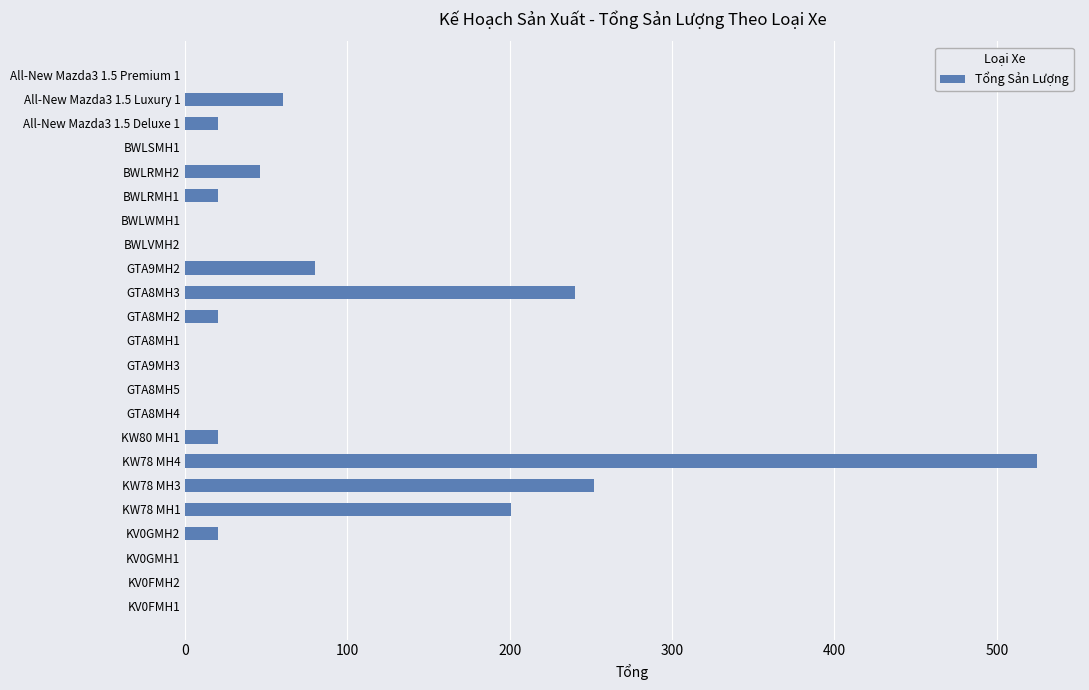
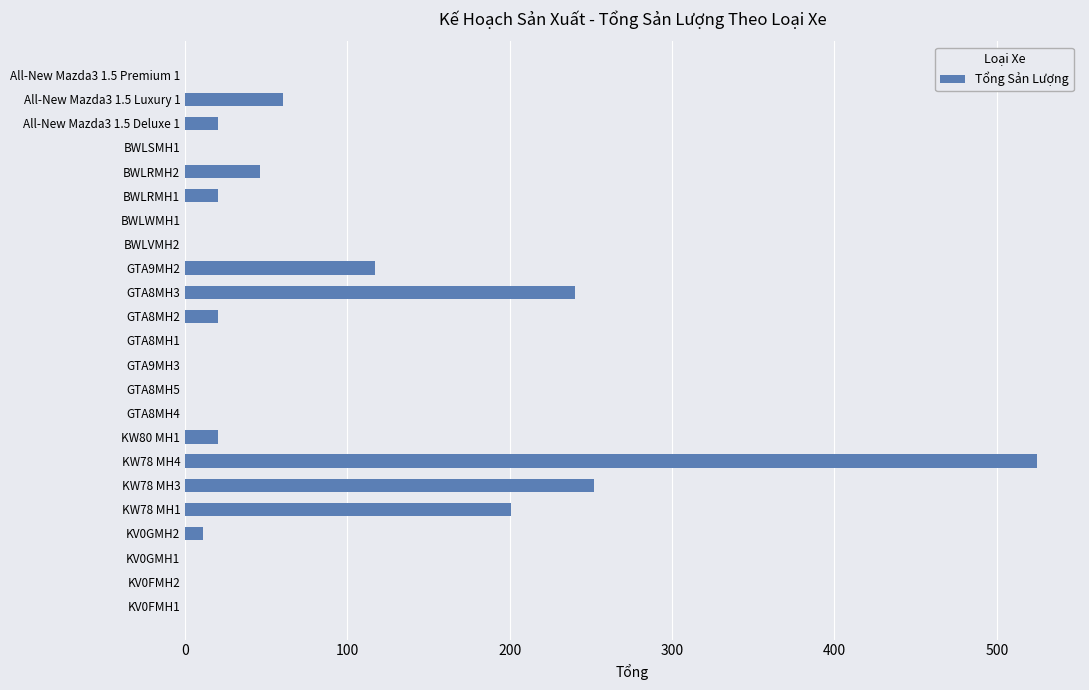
GTA9MH2: 80 -> 117
KV0GMH2: 20 -> 11
